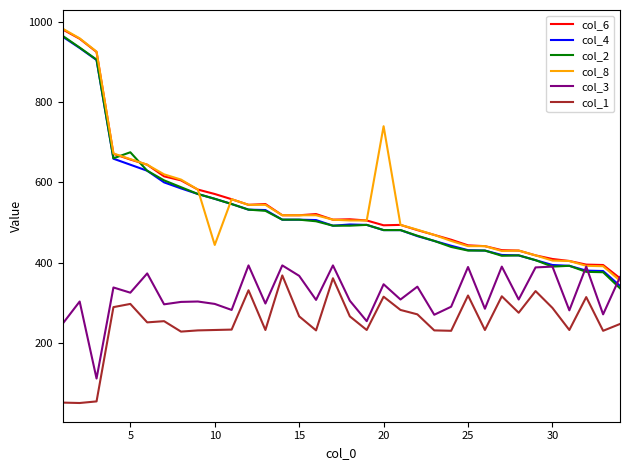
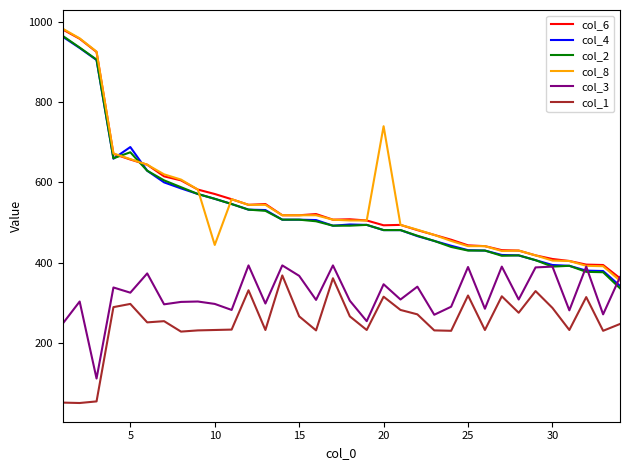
col_4, 5: 640 -> 690
